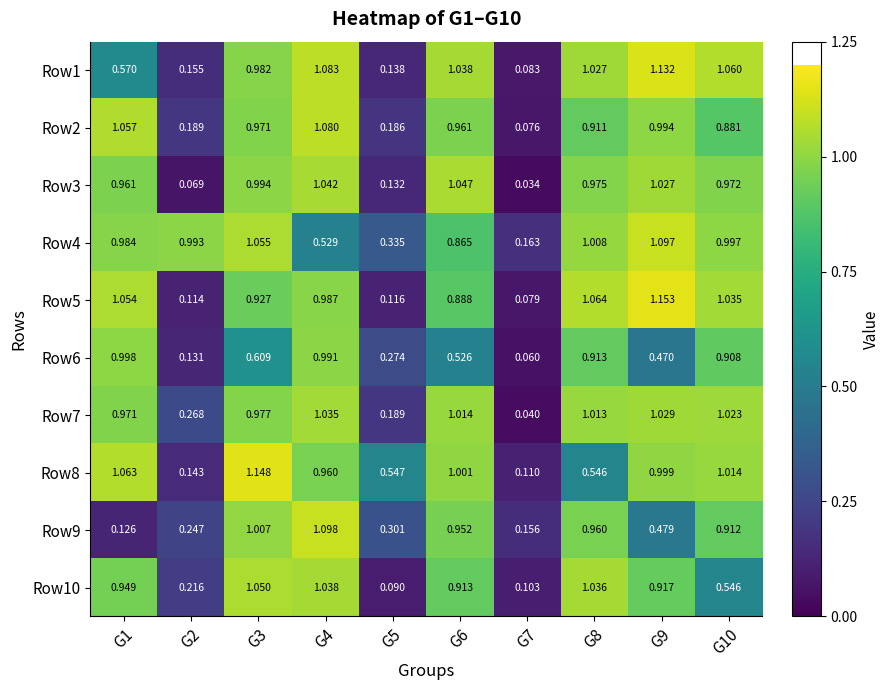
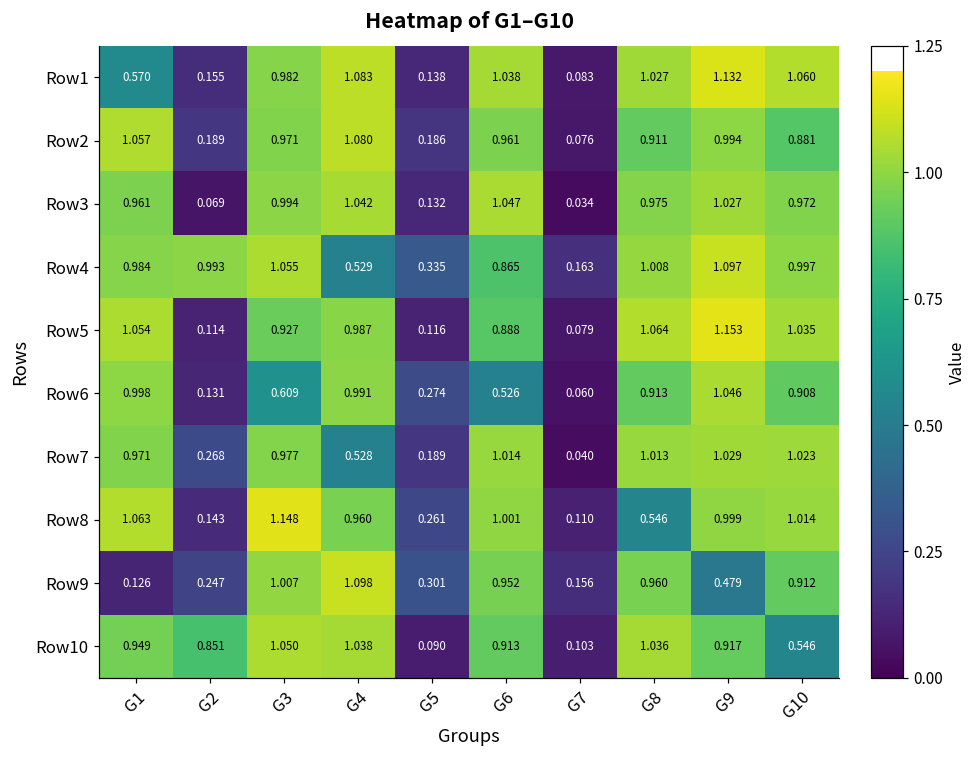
Row6, G9: 0.470 -> 1.046
Row7, G4: 1.035 -> 0.528
Row8, G5: 0.547 -> 0.261
Row10, G2: 0.216 -> 0.851
